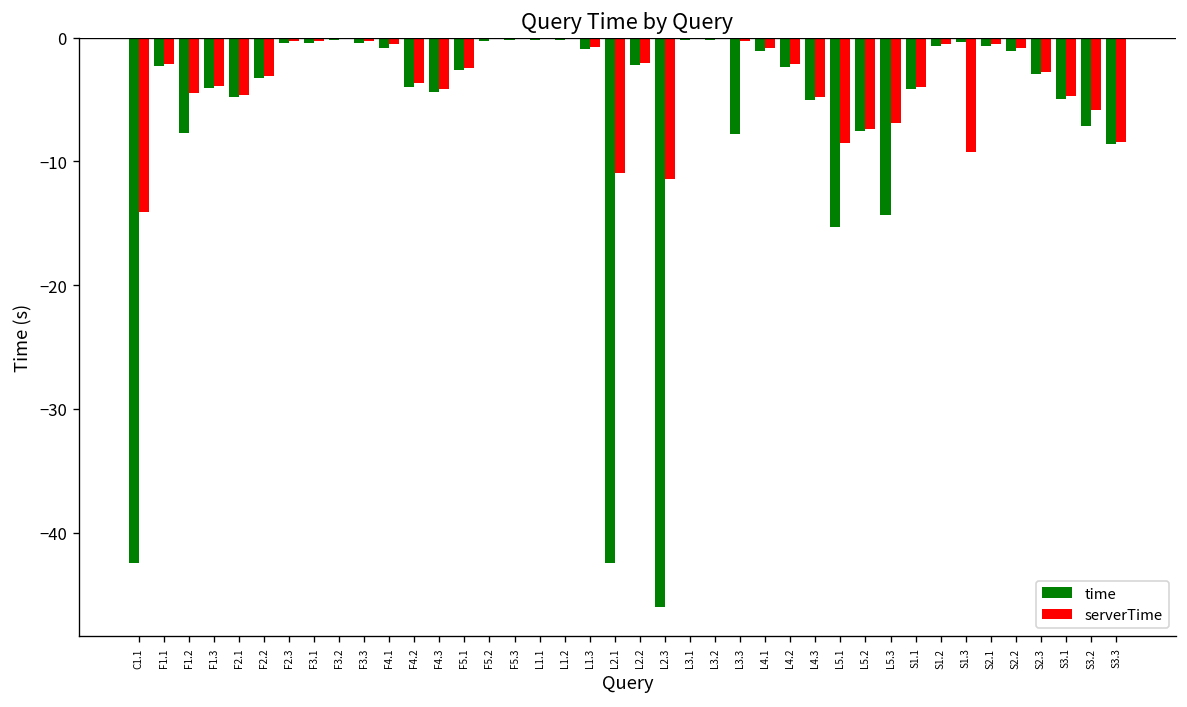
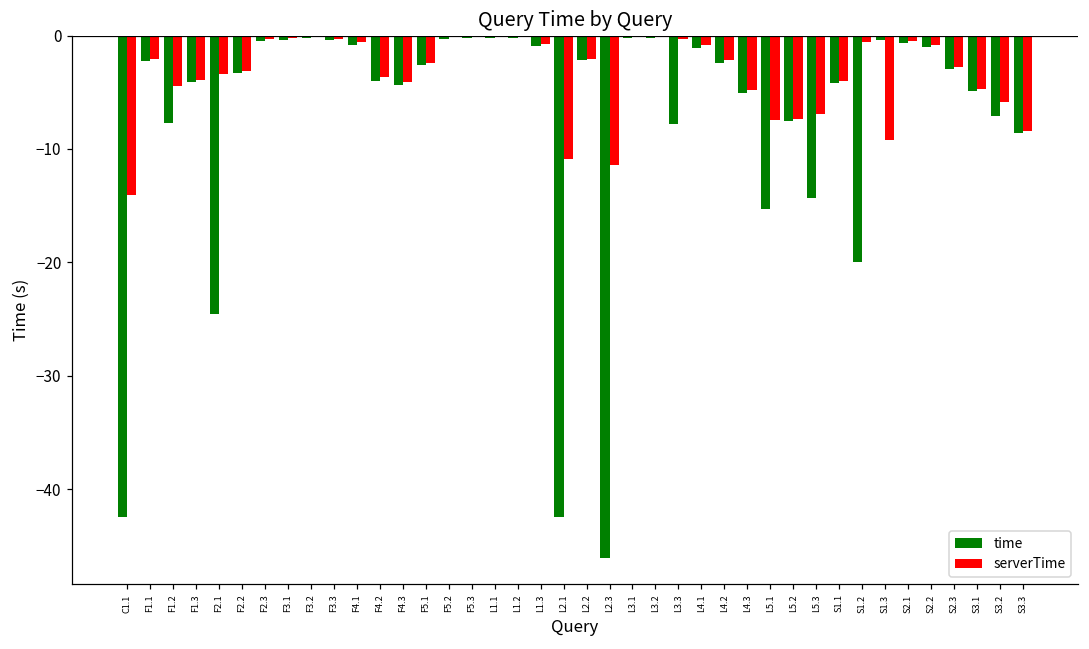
time, F2.1: -4.8 -> -24.6
serverTime, F2.1: -4.6 -> -3.4
serverTime, L5.1: -8.5 -> -7.4
time, S1.2: -0.7 -> -20.0
